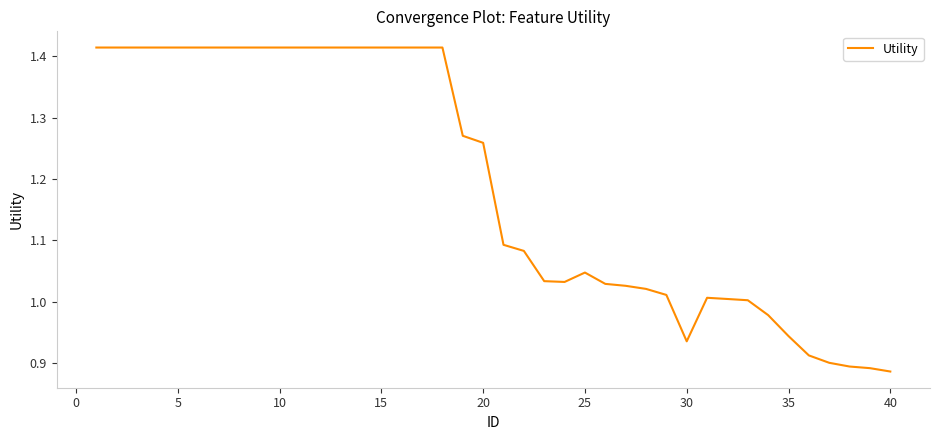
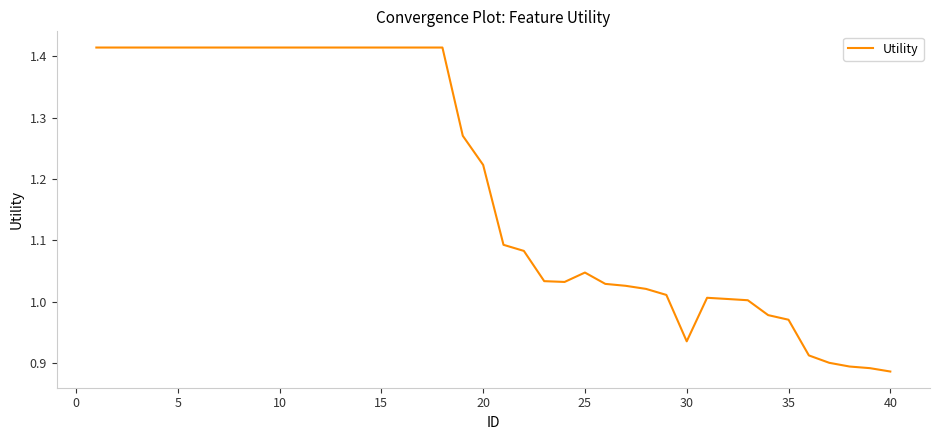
20: 1.26 -> 1.22
35: 0.94 -> 0.97
